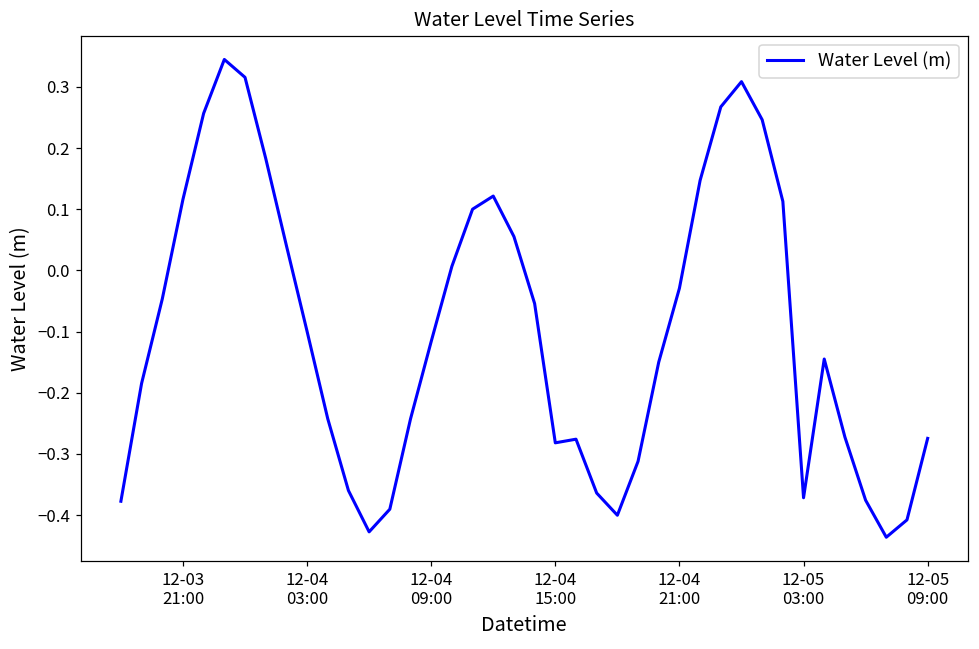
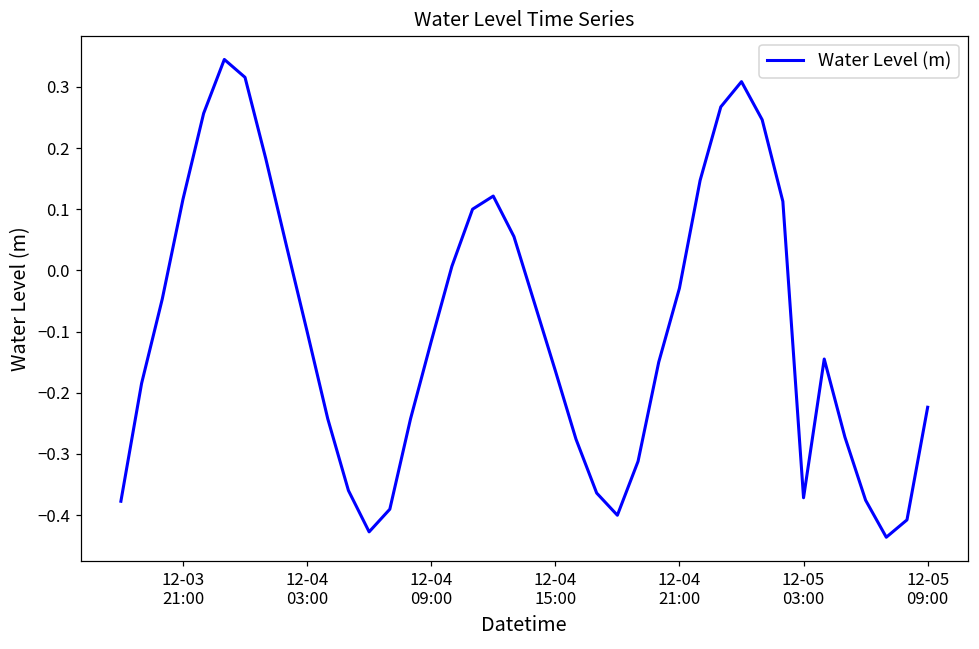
12-04 15:00: -0.28 -> -0.16
12-05 09:00: -0.27 -> -0.22
